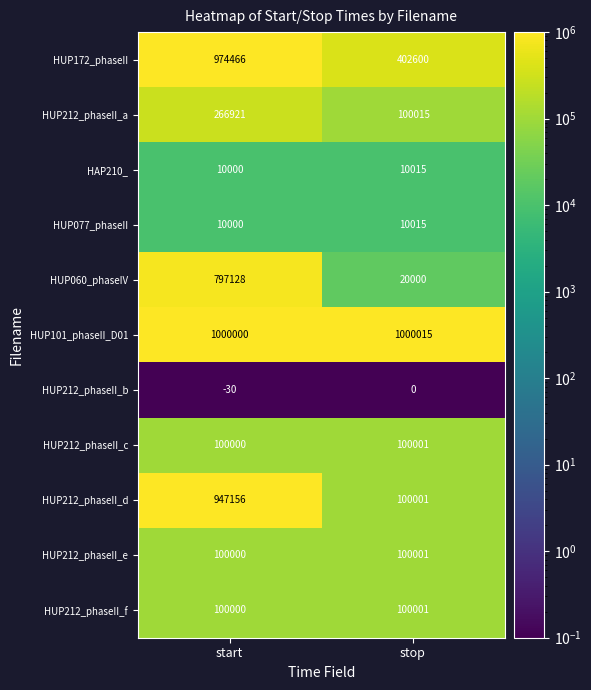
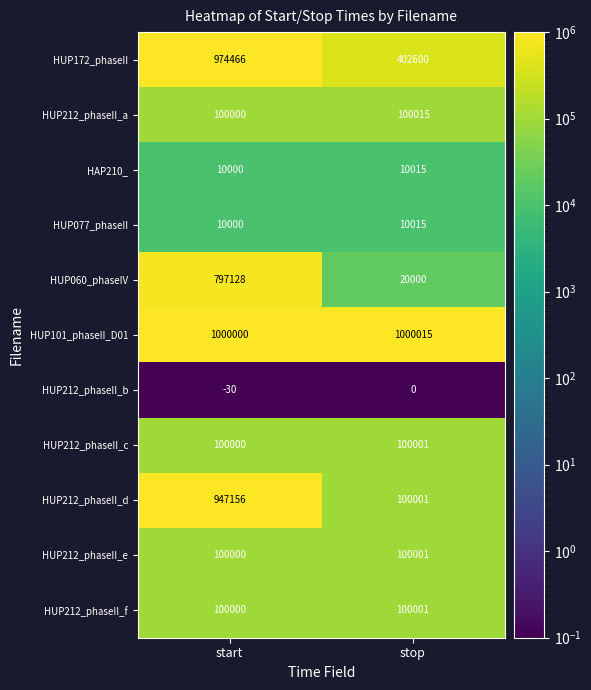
HUP212_phaseII_a, start: 266921 -> 100000
